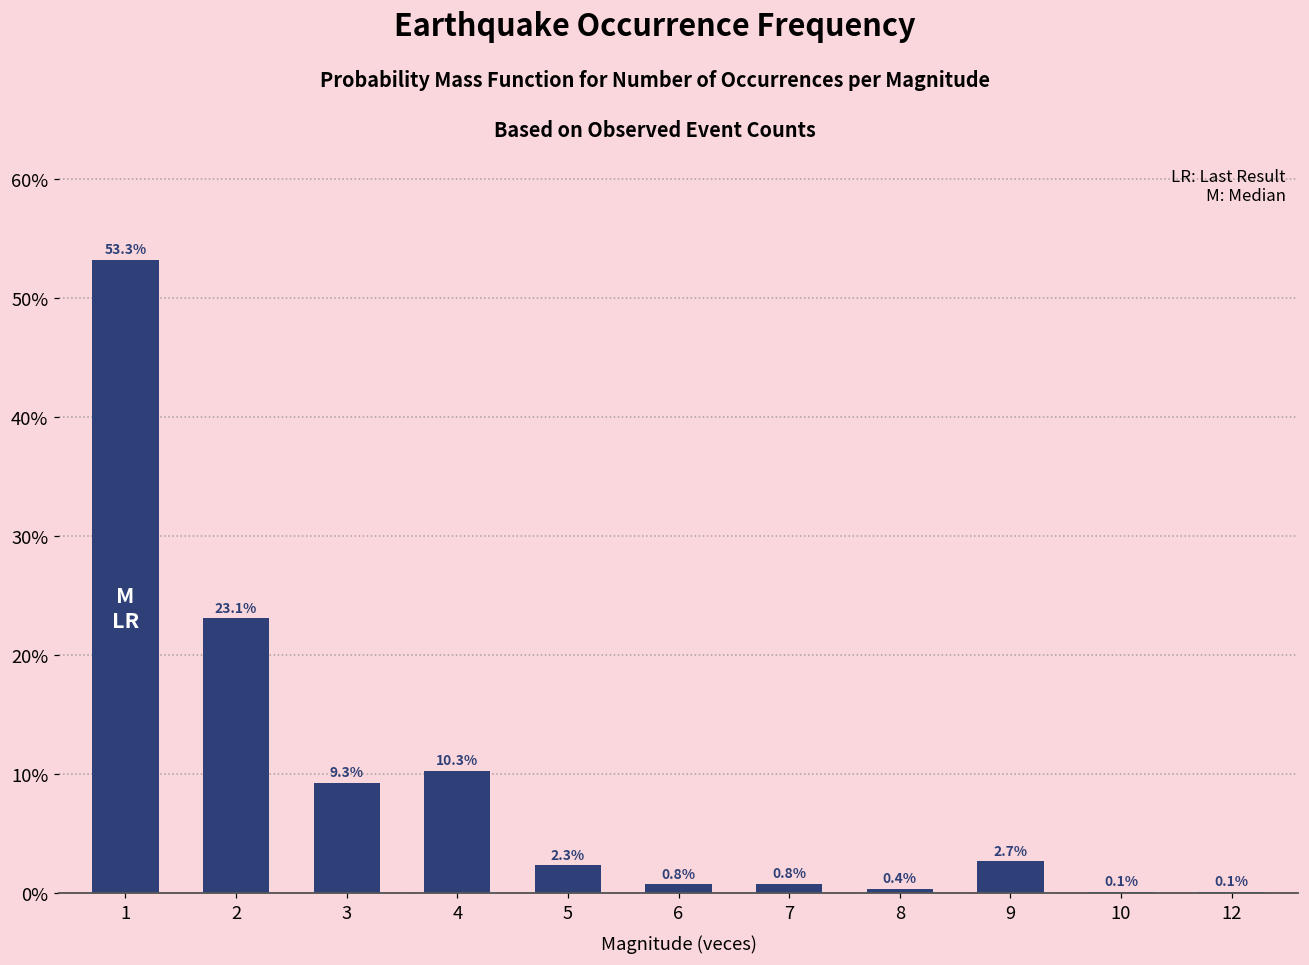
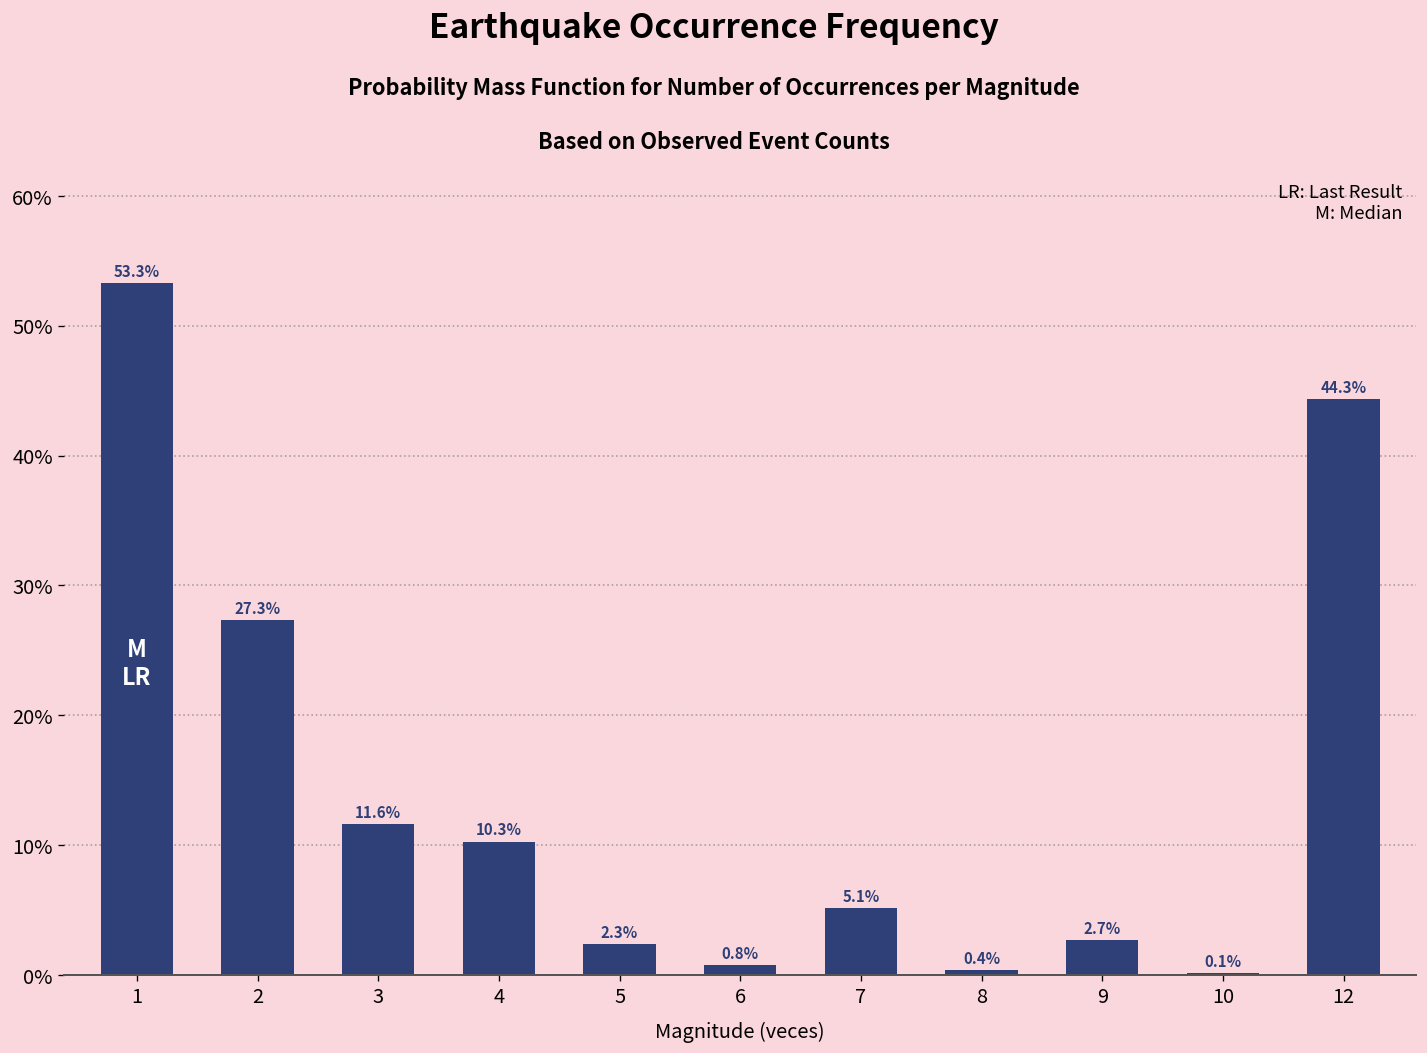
2: 23.1% -> 27.3%
3: 9.3% -> 11.6%
7: 0.8% -> 5.1%
12: 0.1% -> 44.3%
